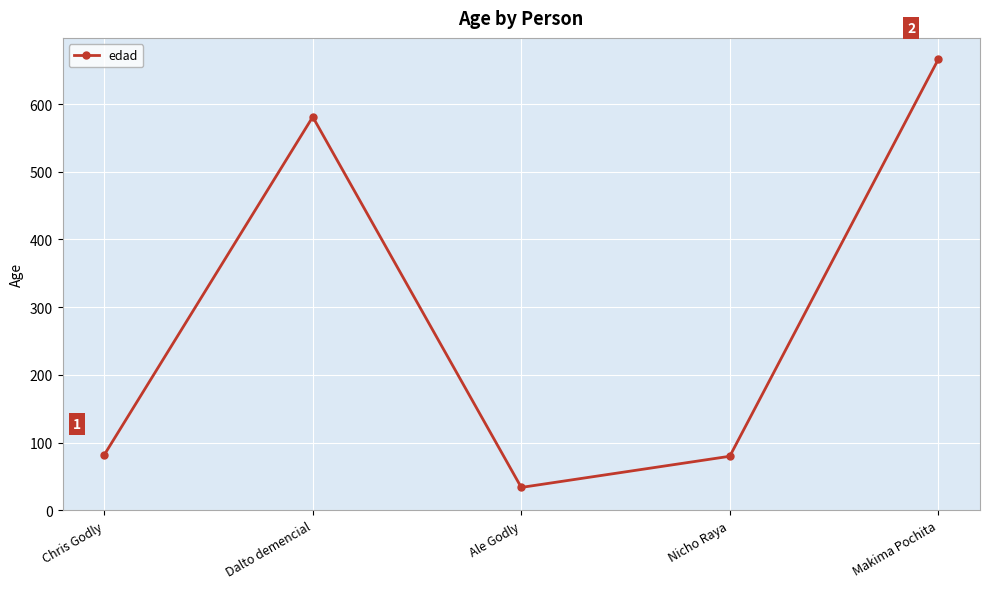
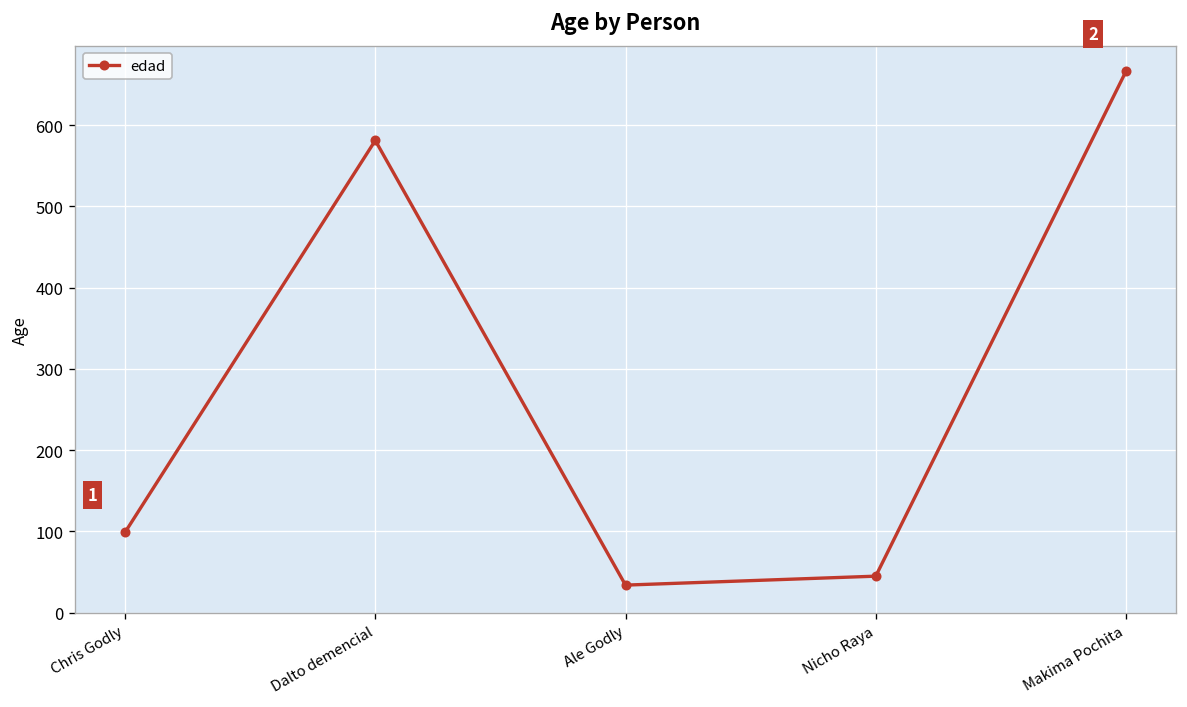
Chris Godly: 80 -> 100
Nicho Raya: 80 -> 50
